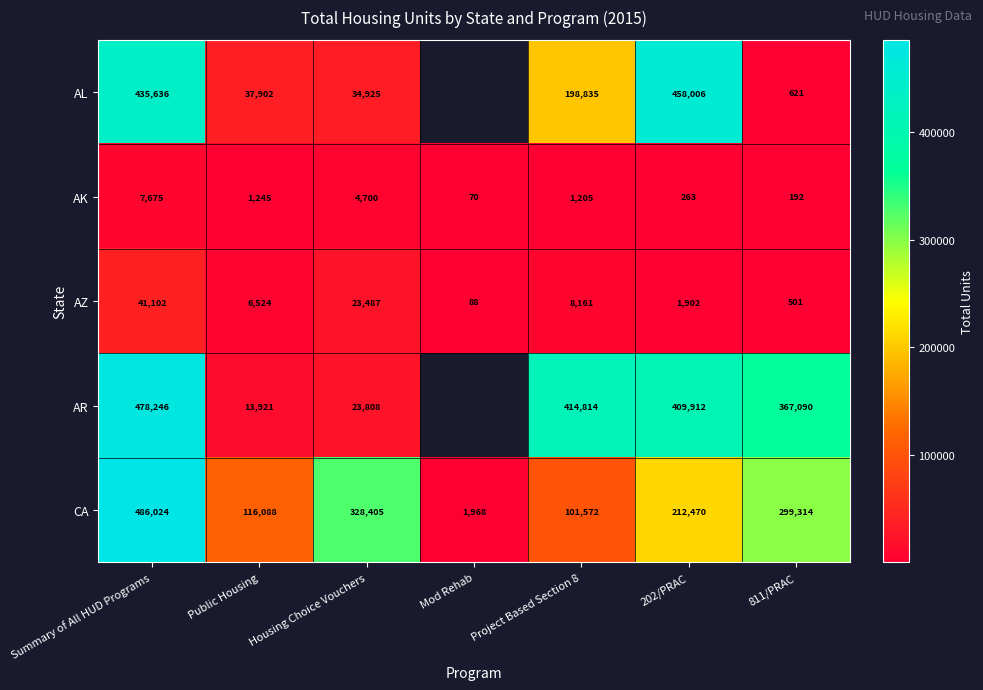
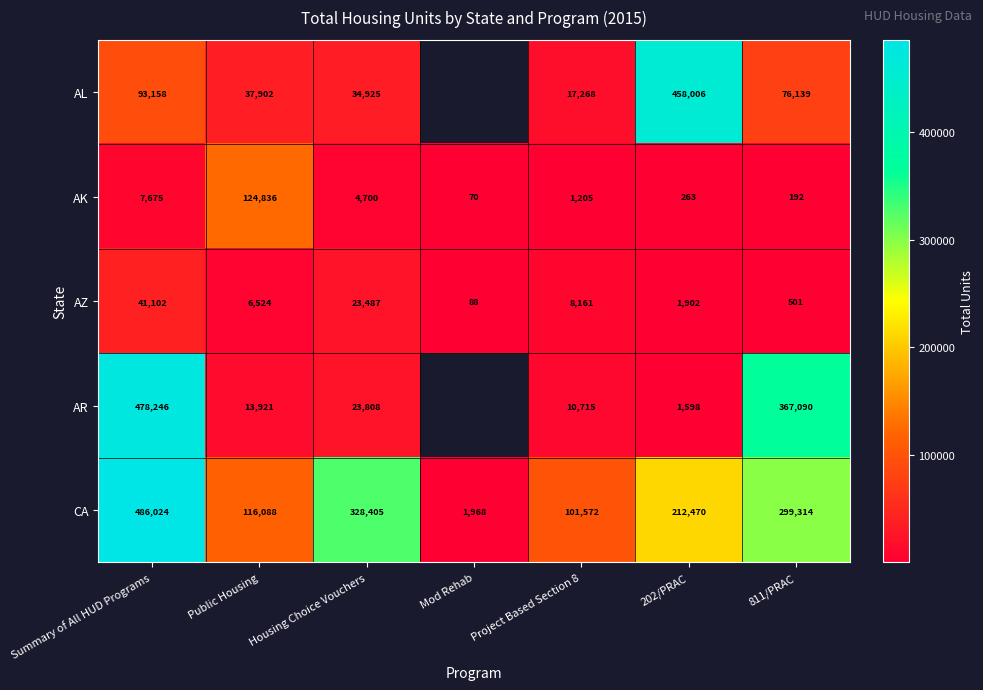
AL, Summary of All HUD Programs: 435,636 -> 93,158
AL, Project Based Section 8: 198,835 -> 17,268
AL, 811/PRAC: 621 -> 76,139
AK, Public Housing: 1,245 -> 124,836
AR, Project Based Section 8: 414,814 -> 10,715
AR, 202/PRAC: 409,912 -> 1,598
